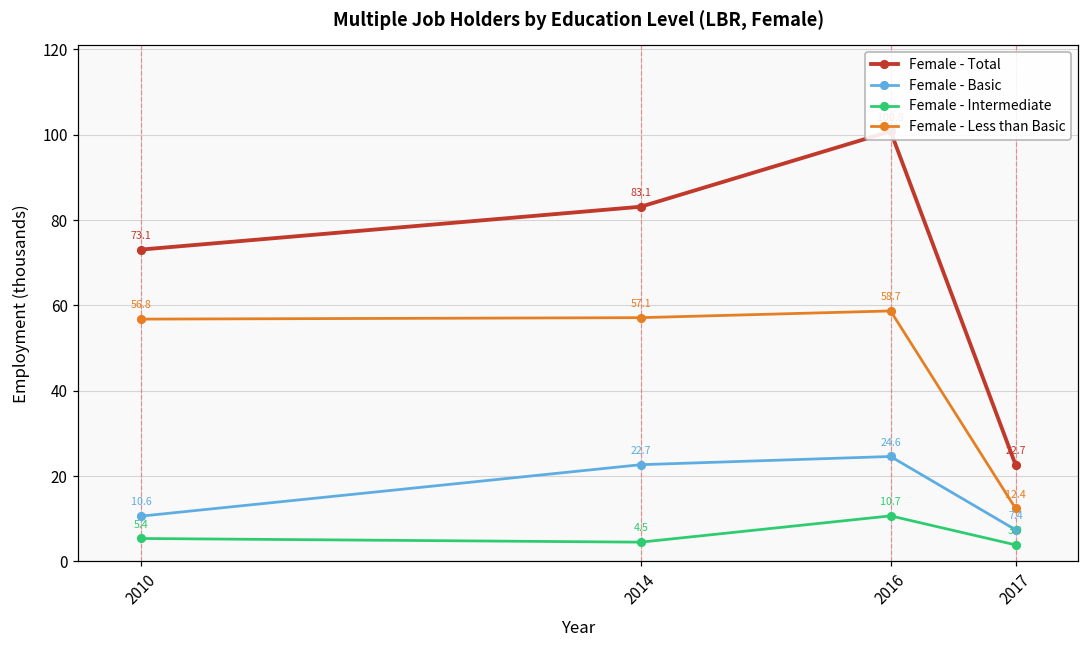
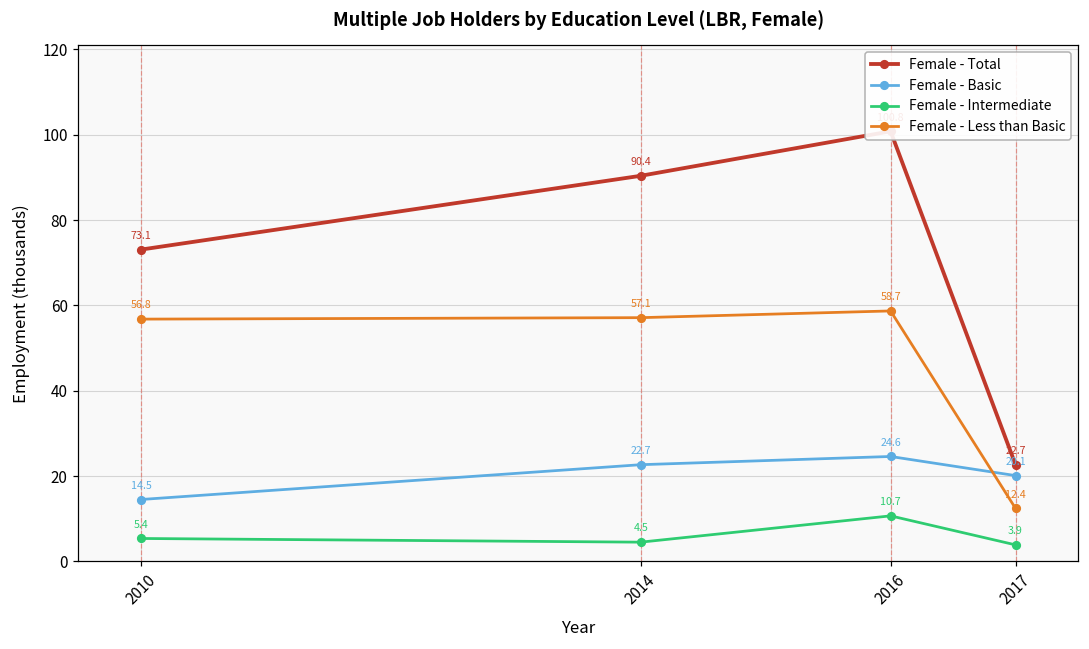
Female - Basic, 2010: 10.6 -> 14.5
Female - Total, 2014: 83.1 -> 90.4
Female - Basic, 2017: 7.4 -> 20.1
